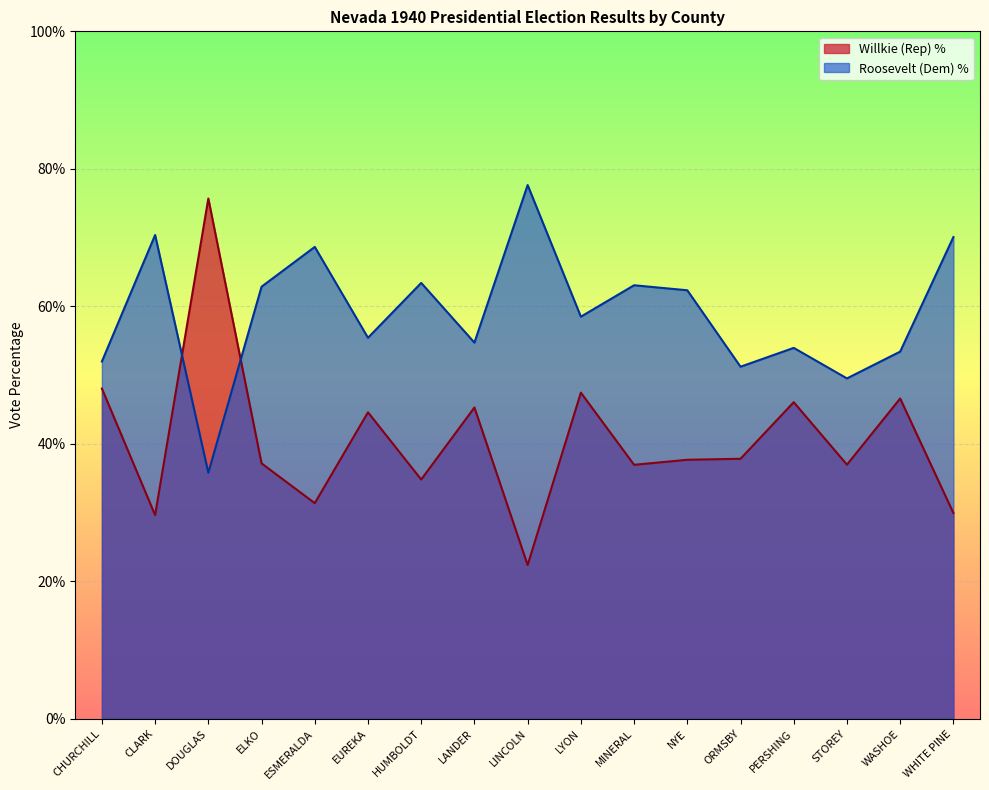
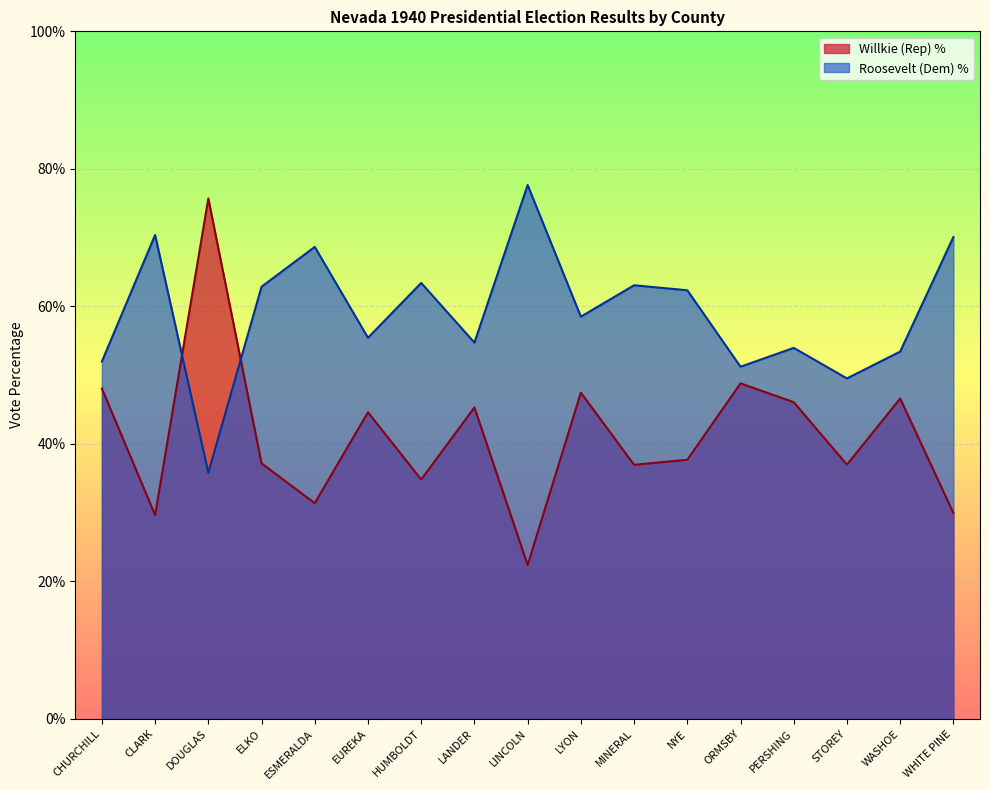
Willkie (Rep) %, ORMSBY: 38% -> 49%
